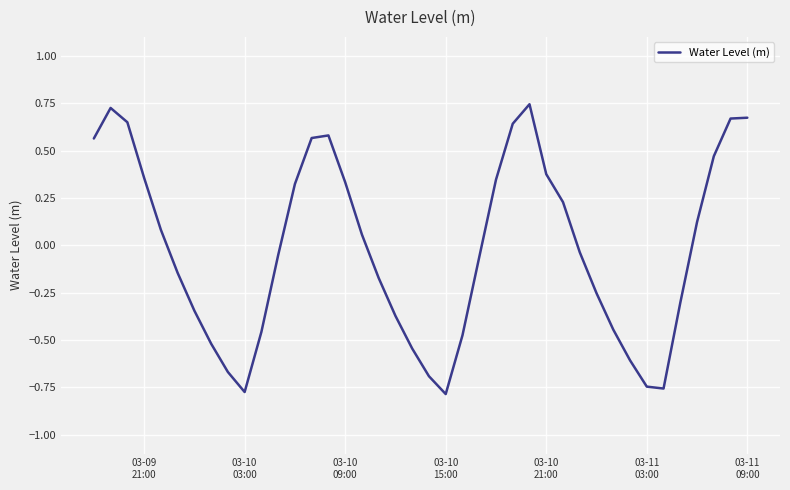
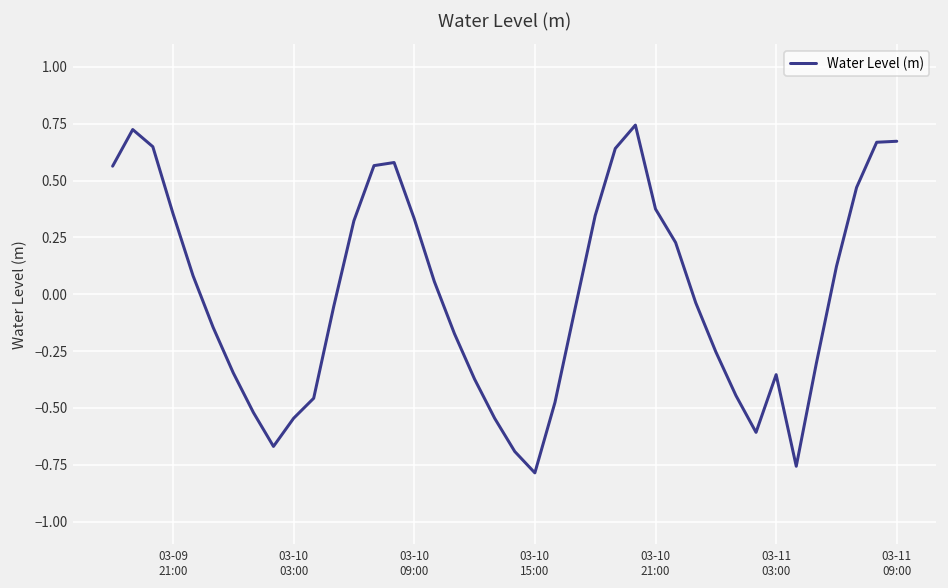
03-10 03:00: -0.78 -> -0.55
03-11 03:00: -0.75 -> -0.35
